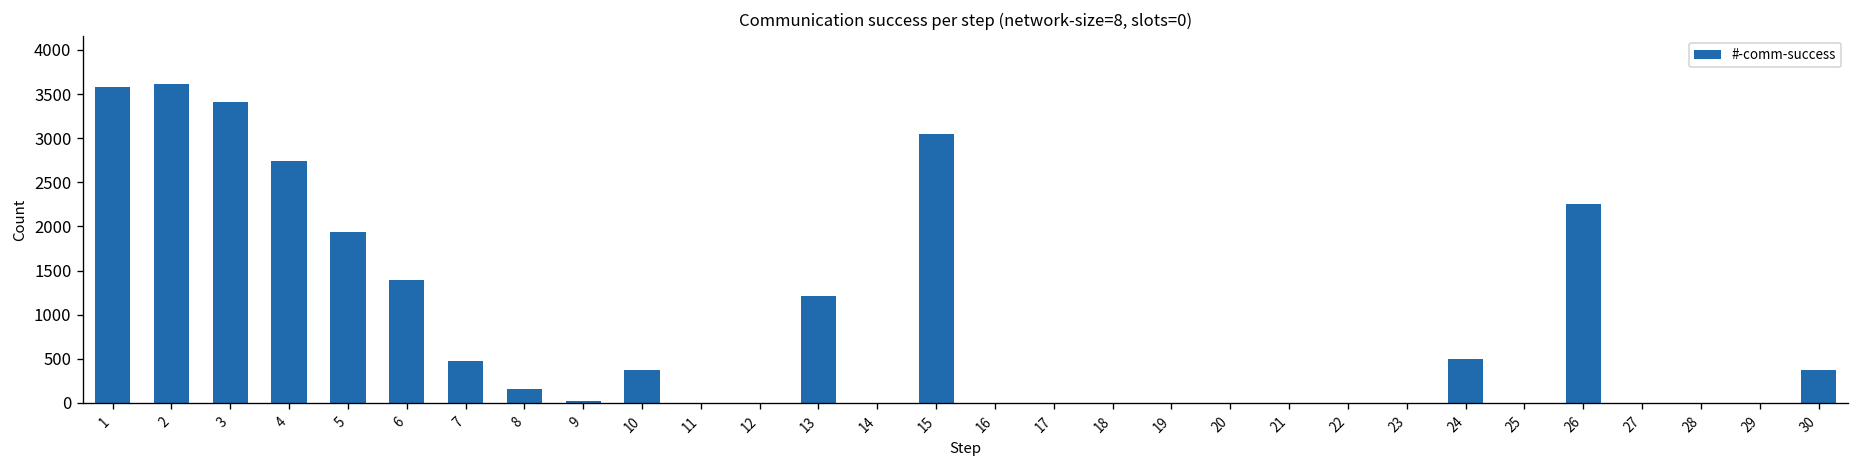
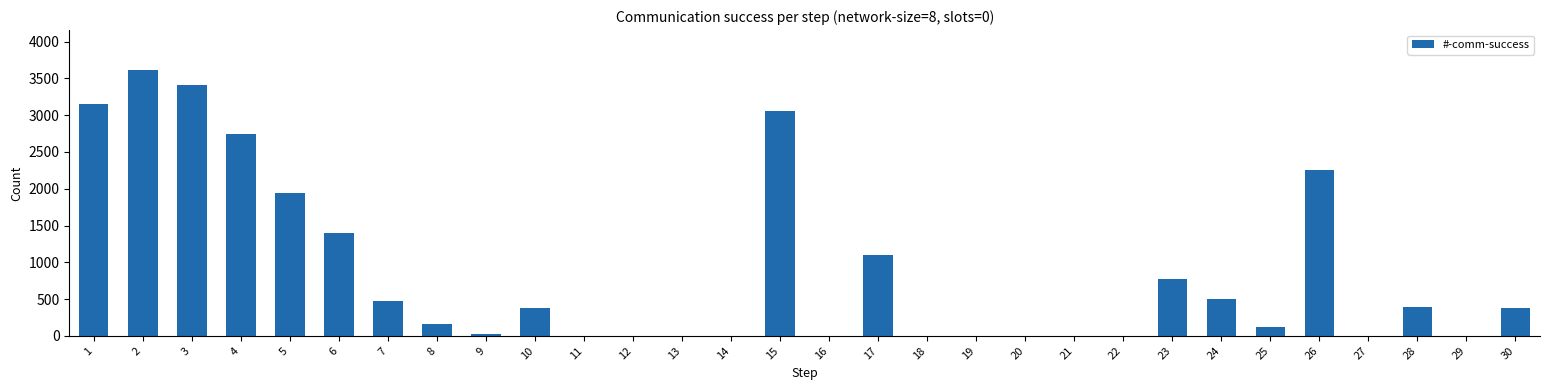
1: 3600 -> 3200
13: 1200 -> 0
17: 0 -> 1100
23: 0 -> 800
25: 0 -> 100
28: 0 -> 400
